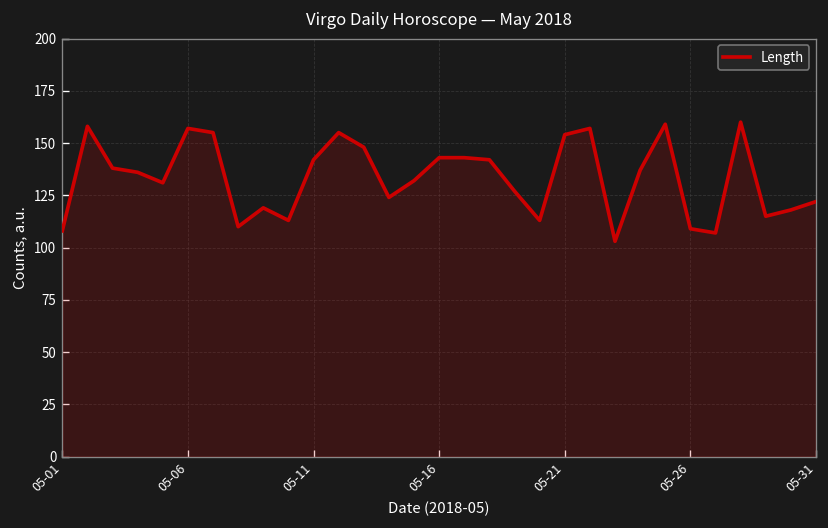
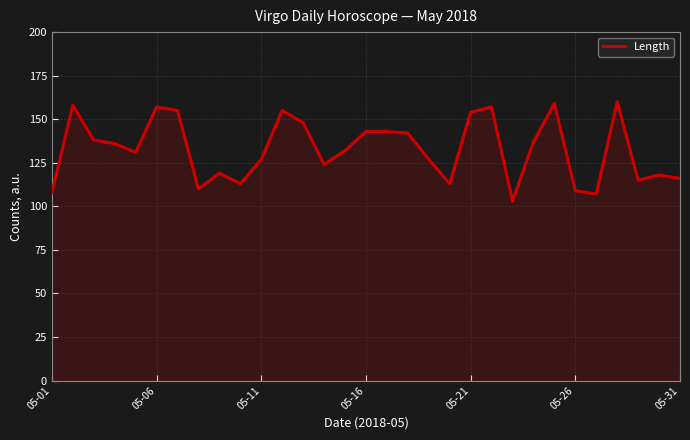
05-11: 142 -> 127
05-31: 122 -> 116
